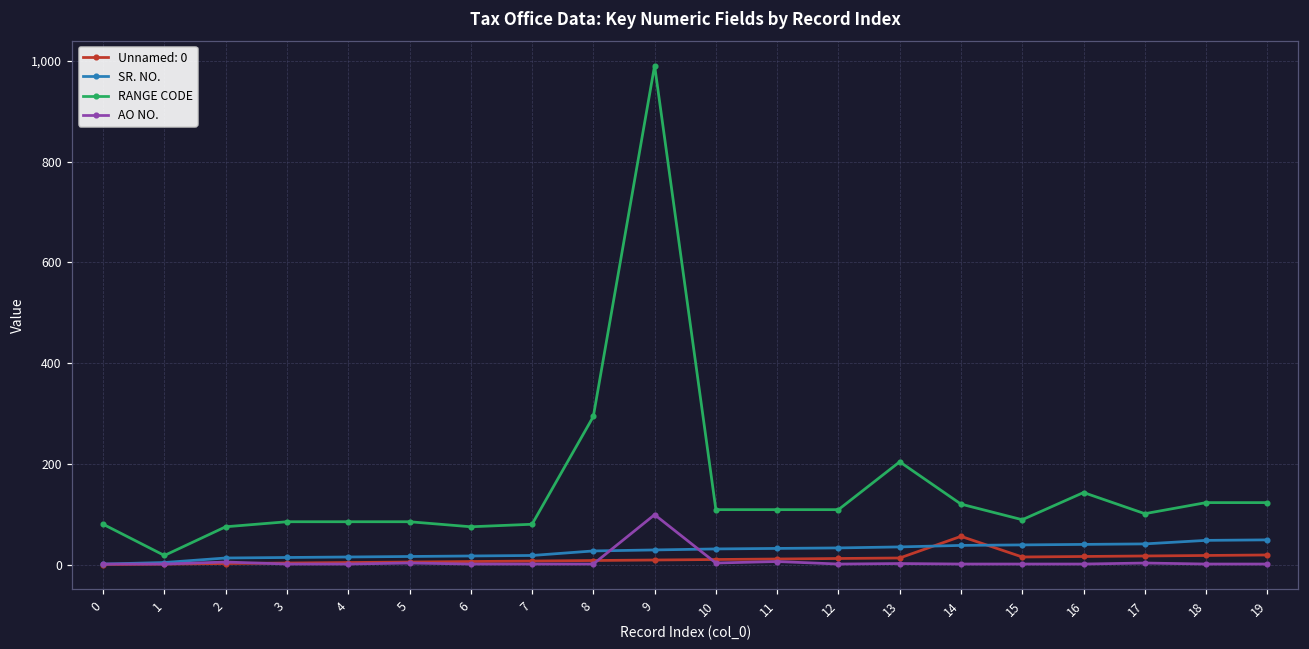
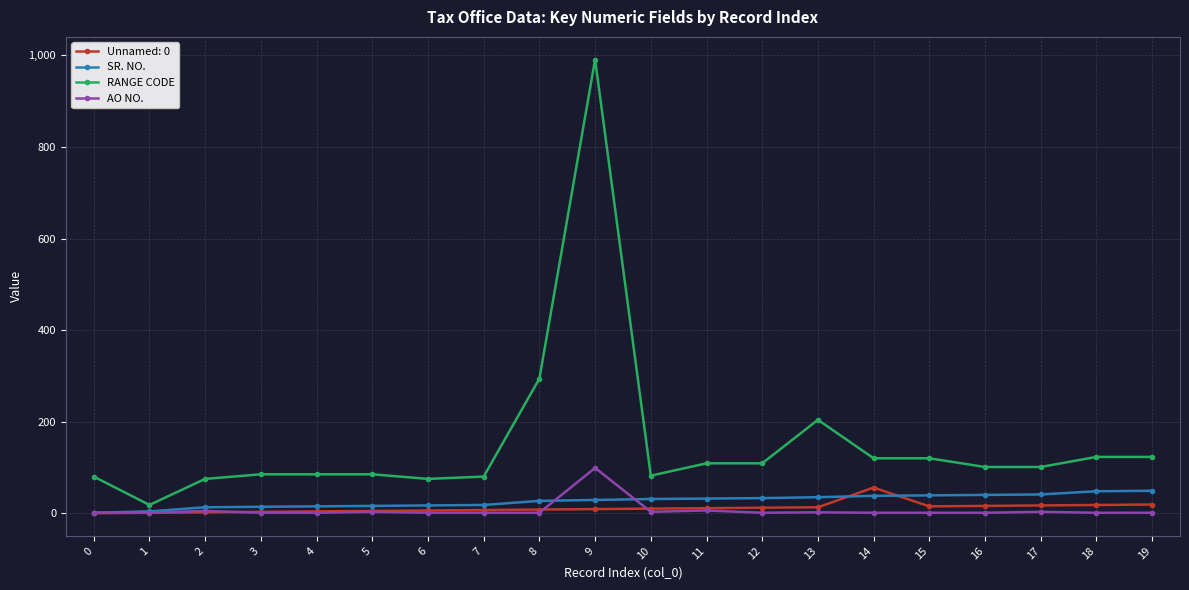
RANGE CODE, 10: 110 -> 80
RANGE CODE, 15: 90 -> 120
RANGE CODE, 16: 140 -> 100
